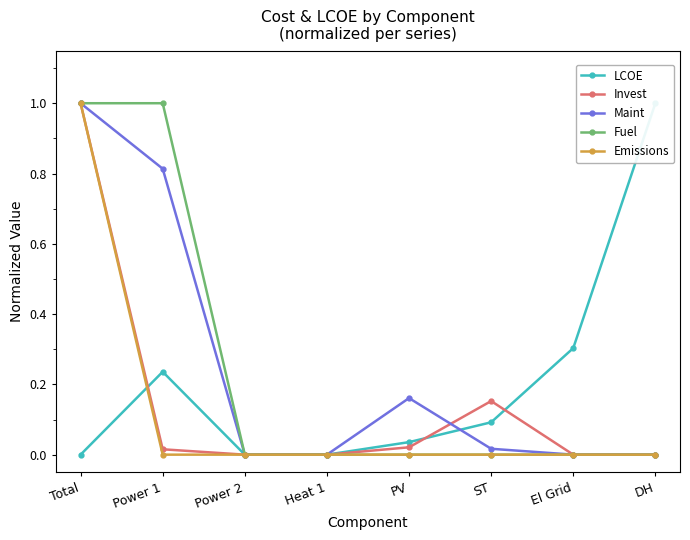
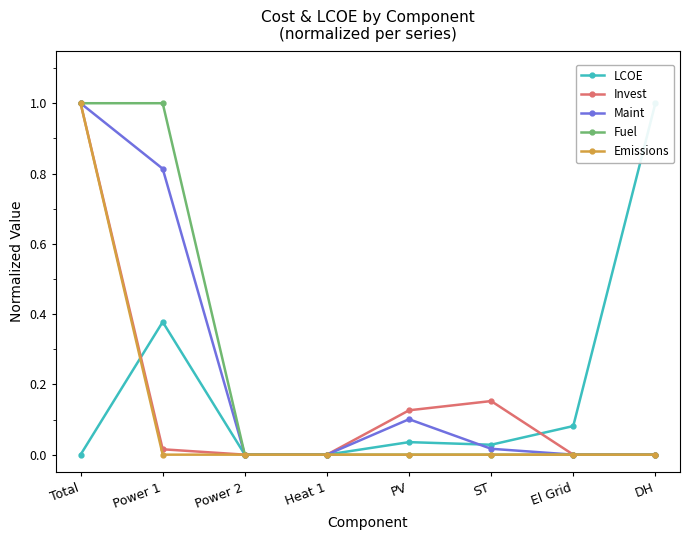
LCOE, Power 1: 0.24 -> 0.38
Invest, PV: 0.02 -> 0.13
Maint, PV: 0.16 -> 0.10
LCOE, ST: 0.09 -> 0.03
LCOE, El Grid: 0.30 -> 0.08
